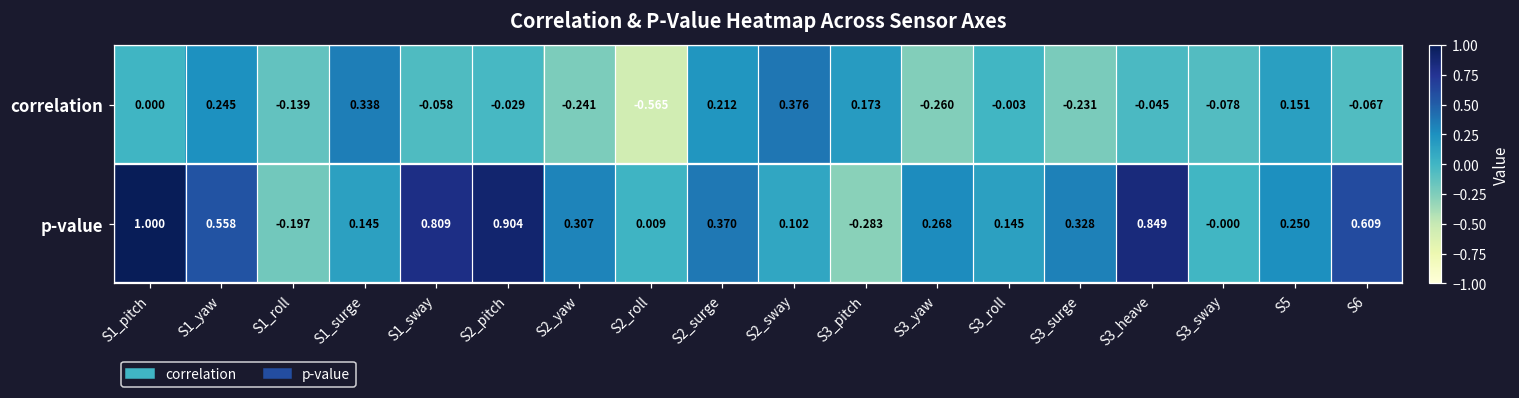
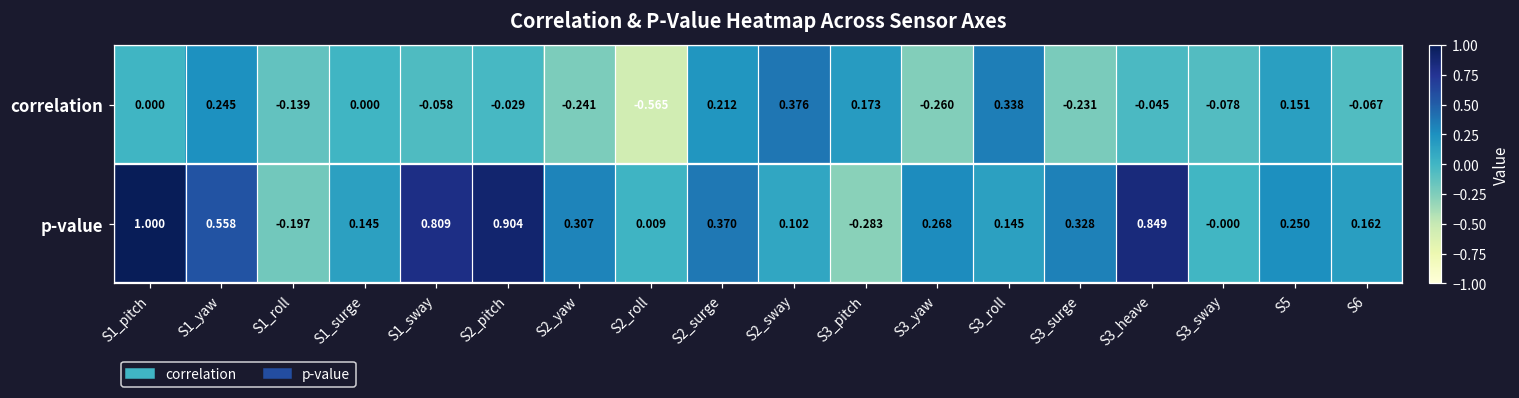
correlation, S1_surge: 0.338 -> 0.000
correlation, S3_roll: -0.003 -> 0.338
p-value, S6: 0.609 -> 0.162
